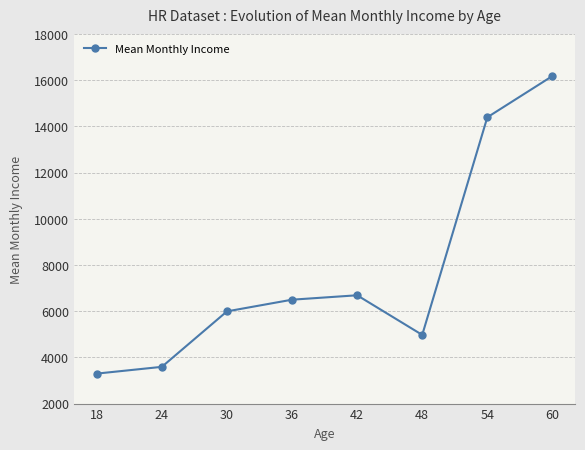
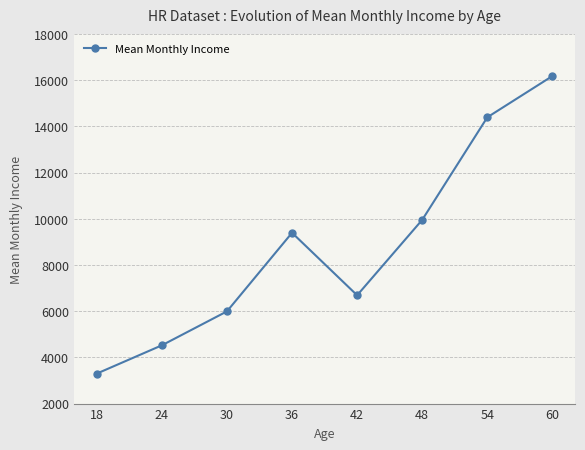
24: 3600 -> 4500
36: 6500 -> 9400
48: 5000 -> 10000
